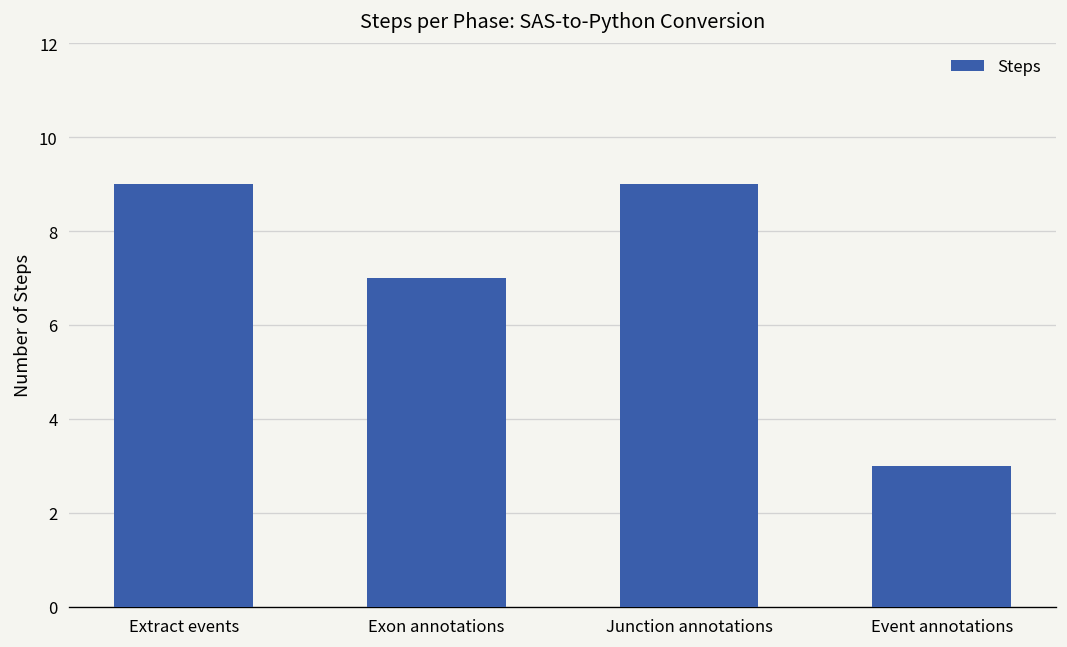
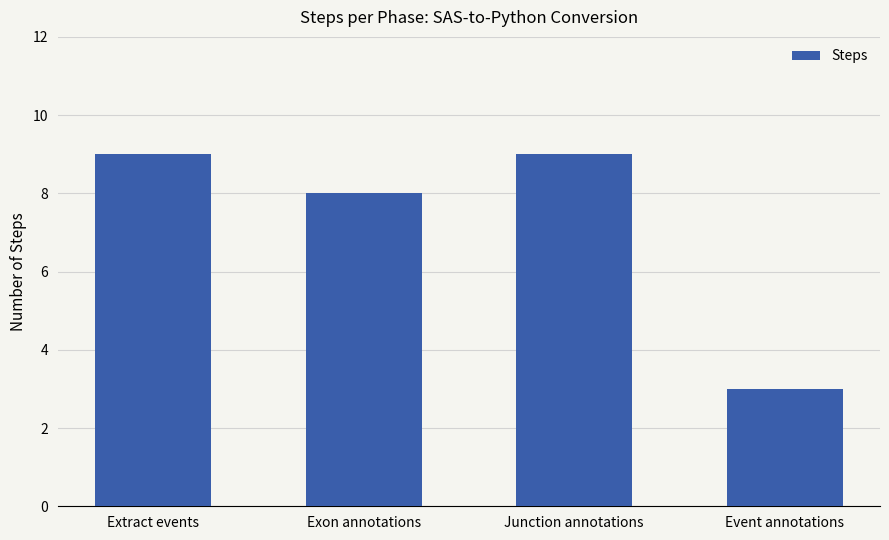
Exon annotations: 7 -> 8
